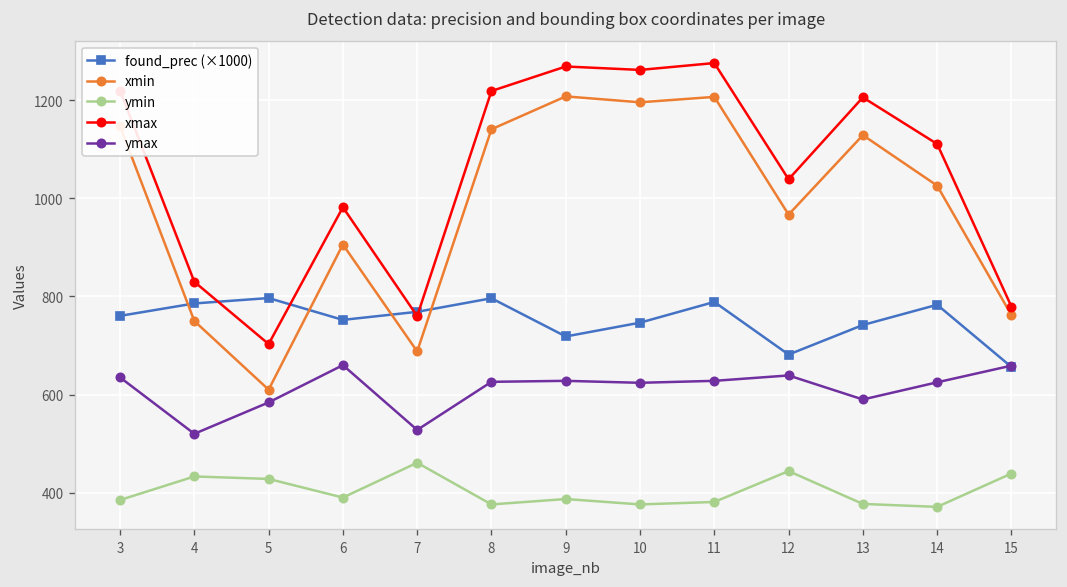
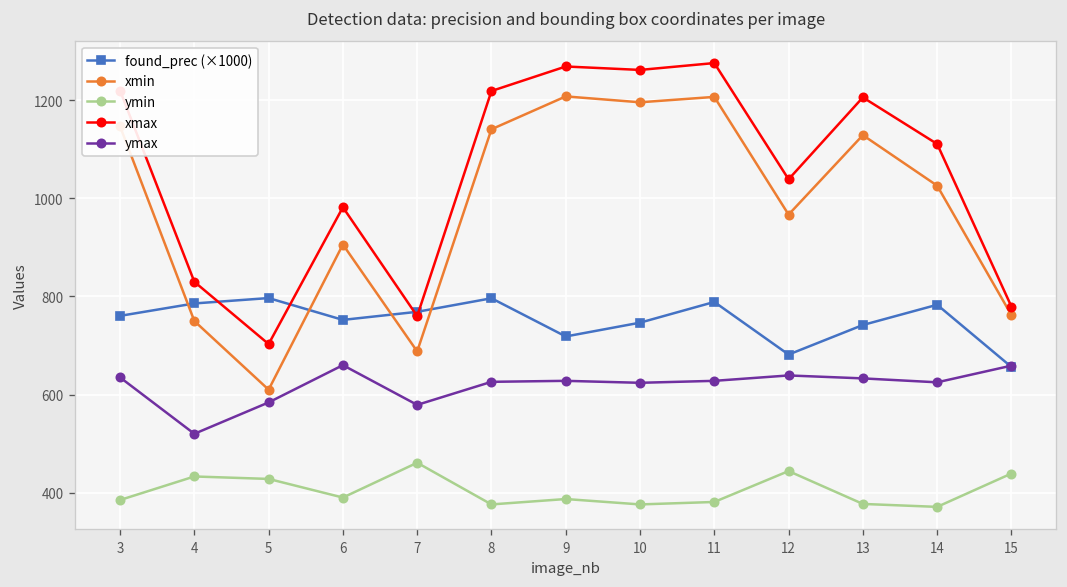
ymax, 7: 530 -> 580
ymax, 13: 590 -> 630
